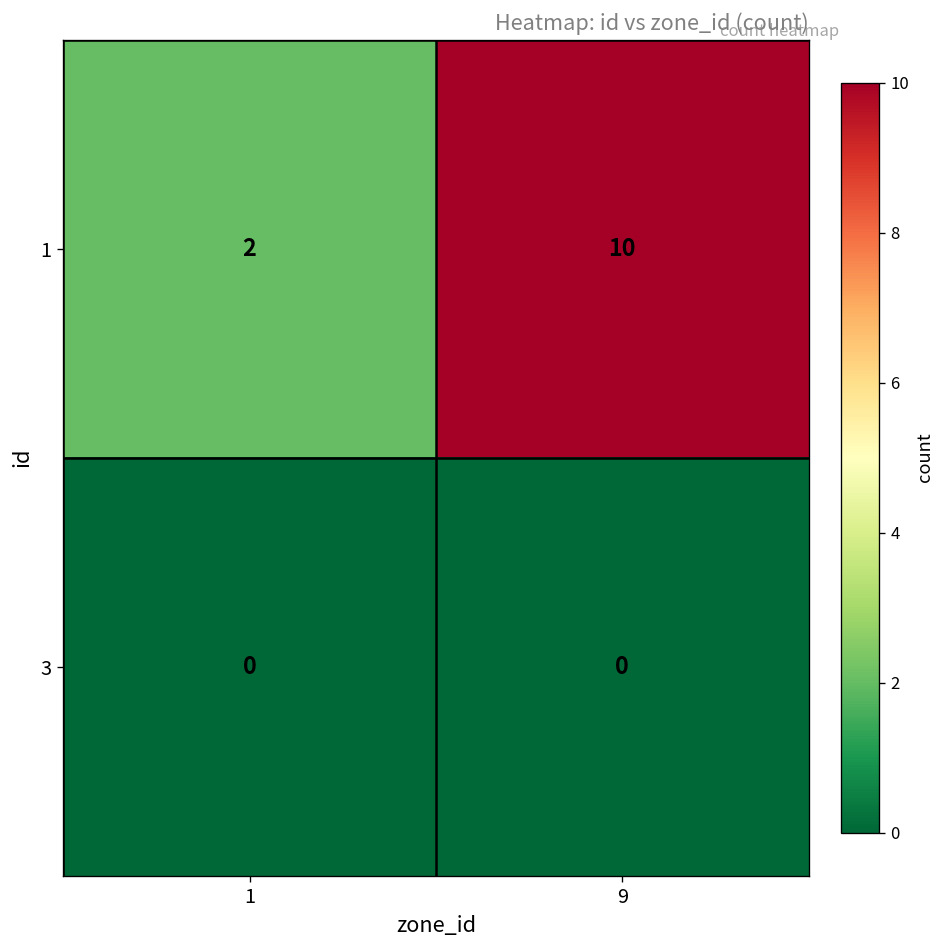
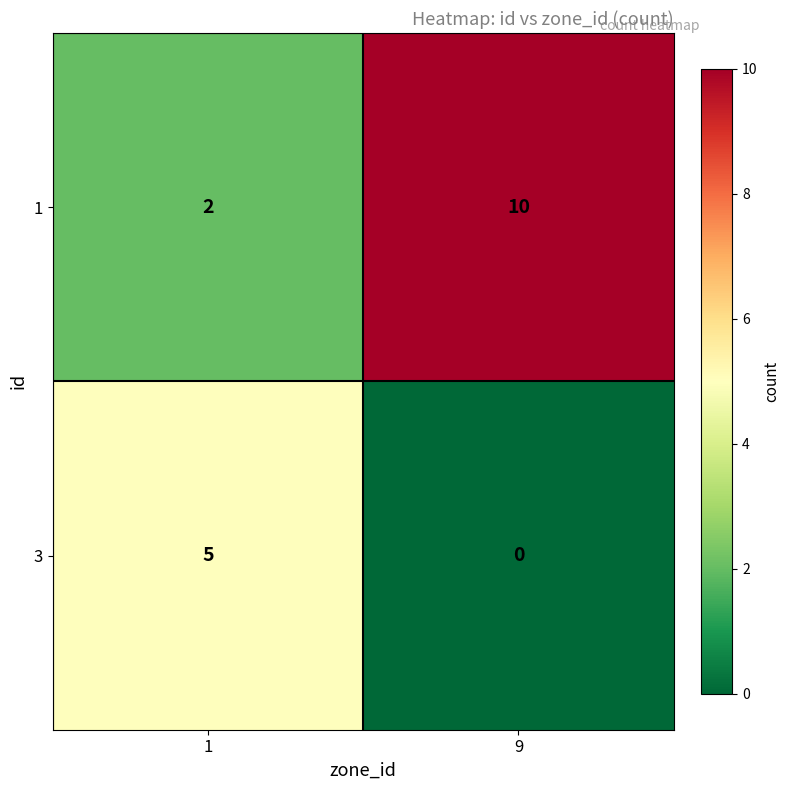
3, 1: 0 -> 5
